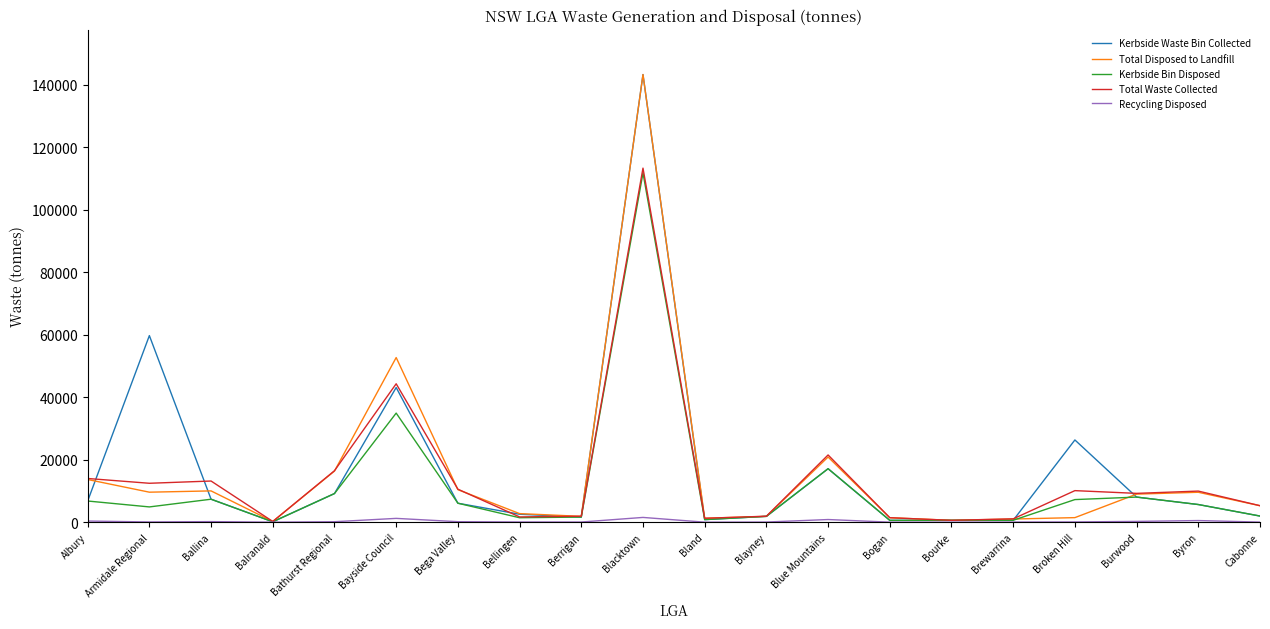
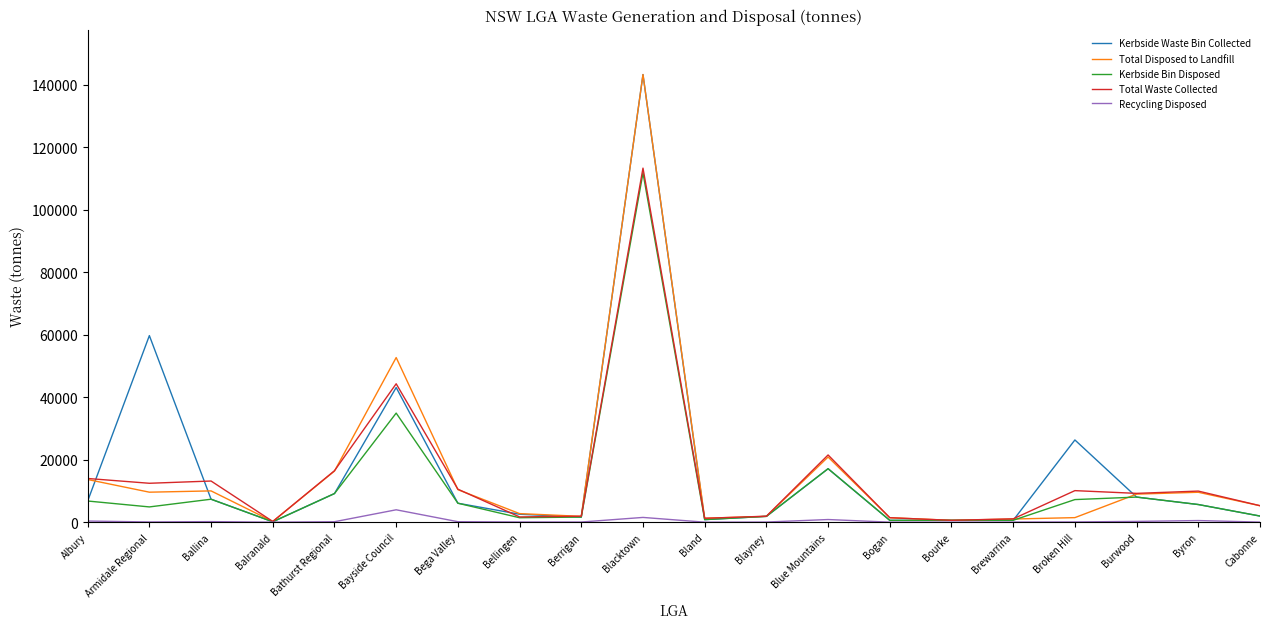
Recycling Disposed, Bayside Council: 1000 -> 4000
